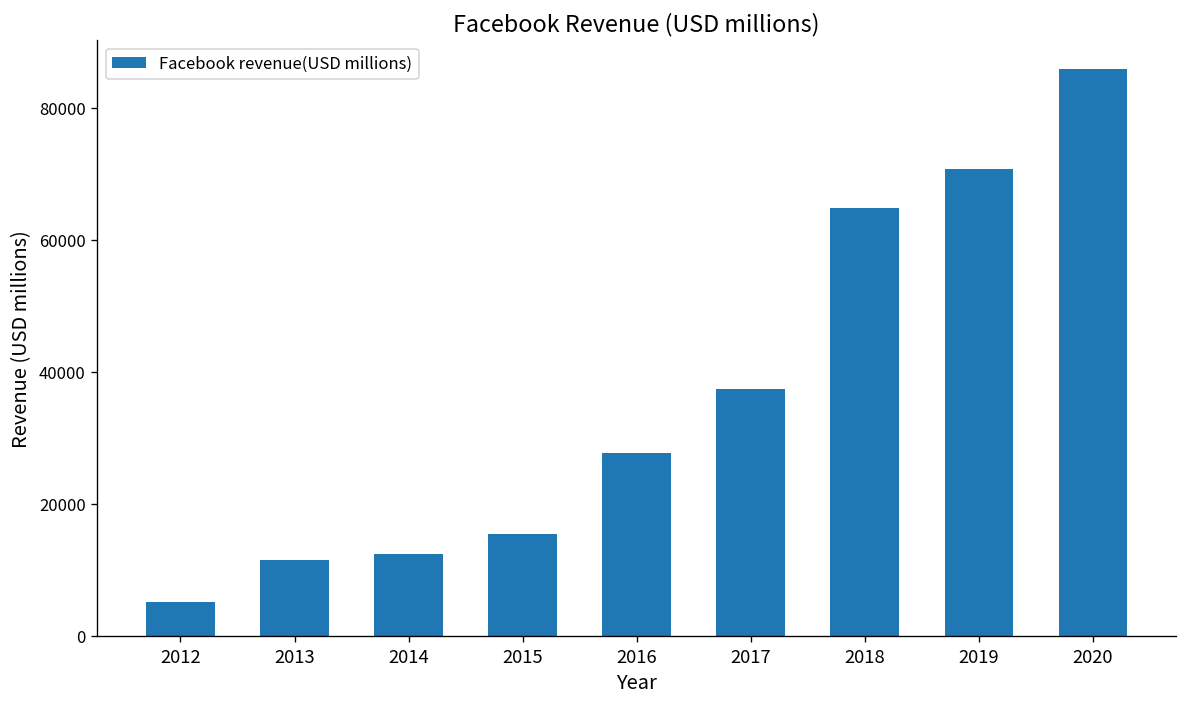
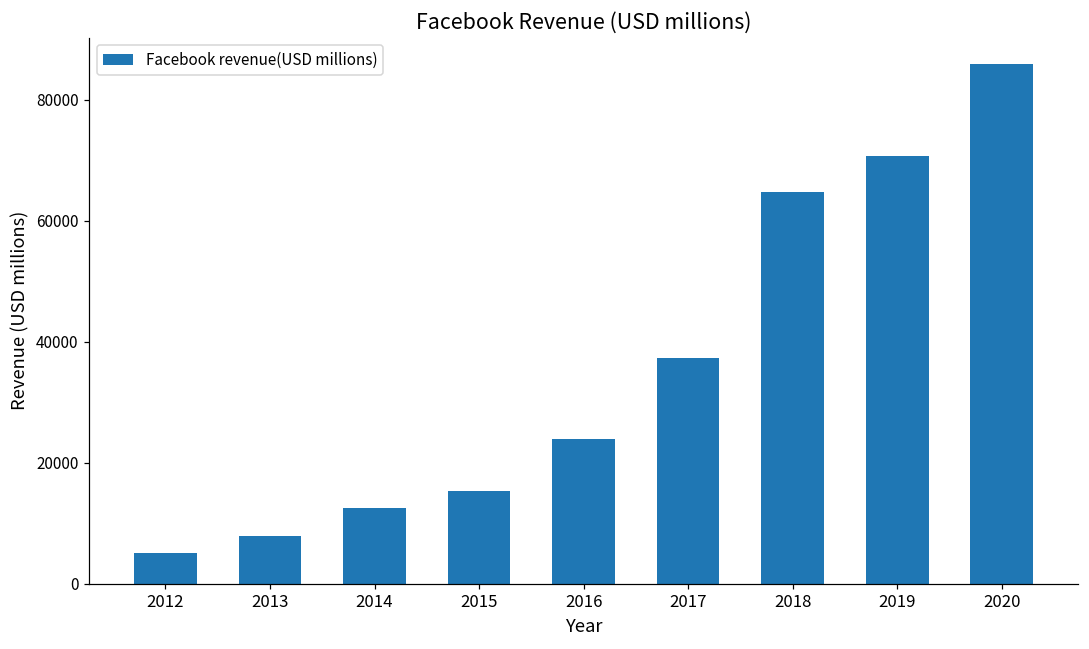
2013: 12000 -> 8000
2016: 28000 -> 24000
